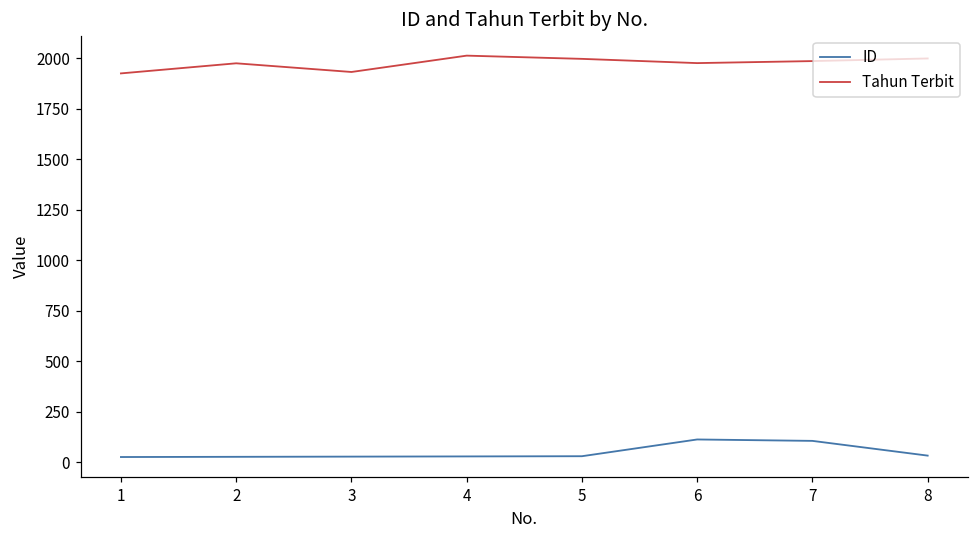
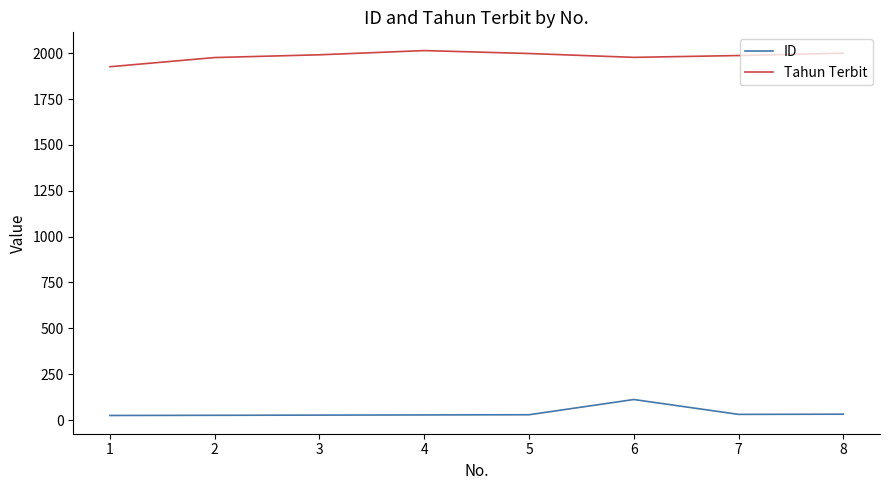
Tahun Terbit, 3: 1930 -> 1990
ID, 7: 110 -> 30
